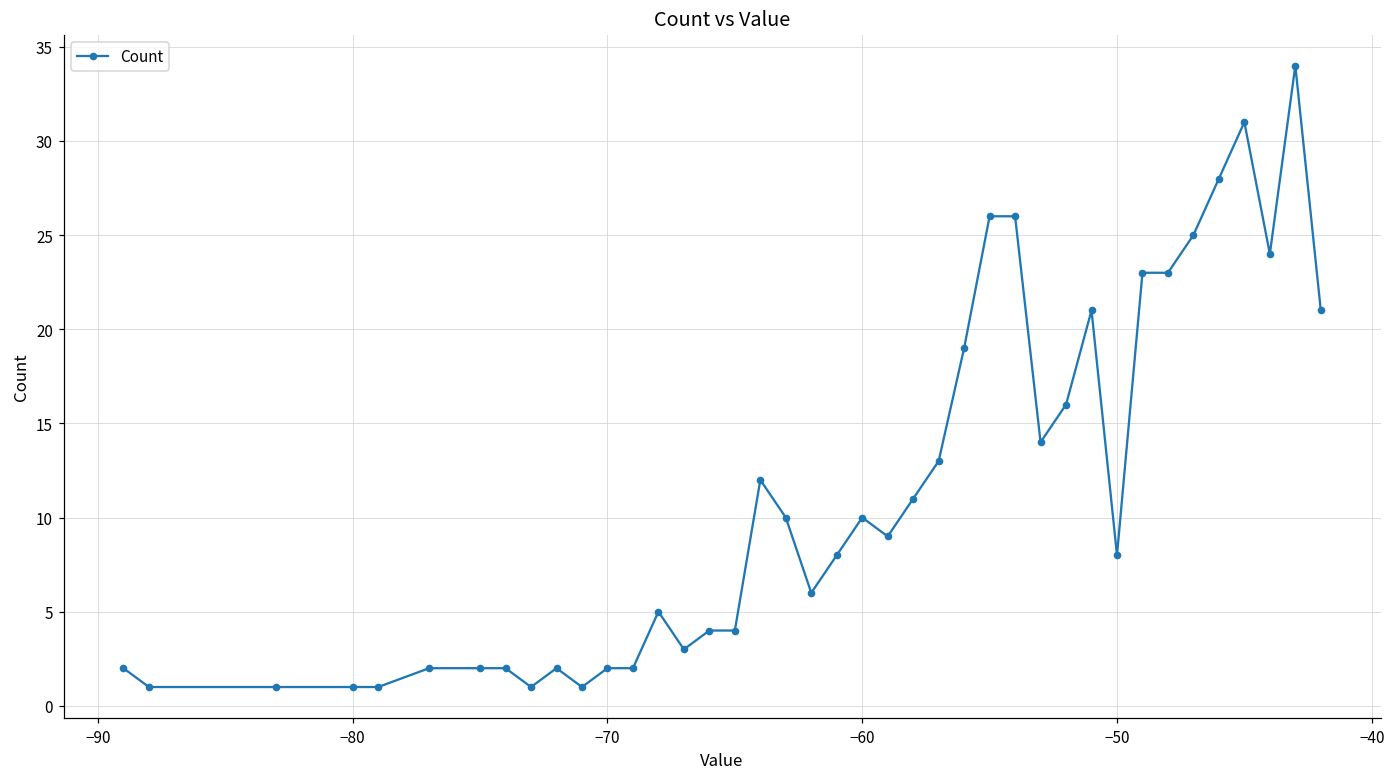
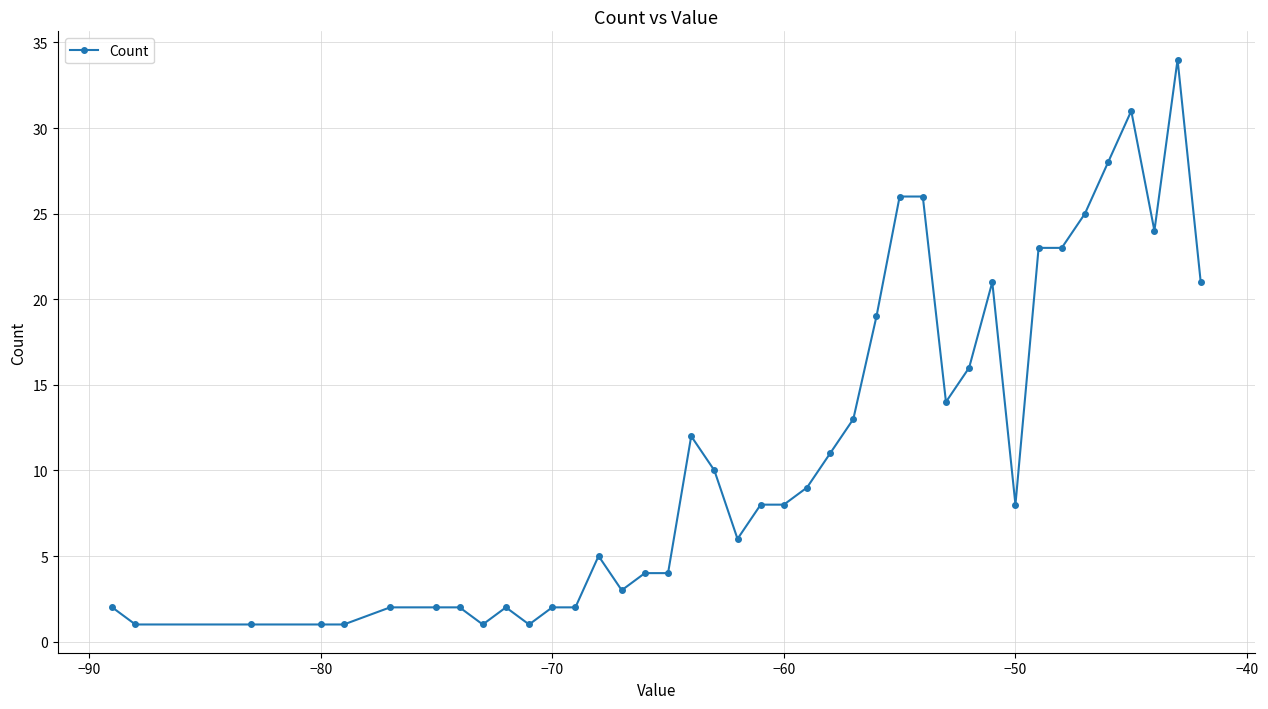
−60: 10 -> 8
